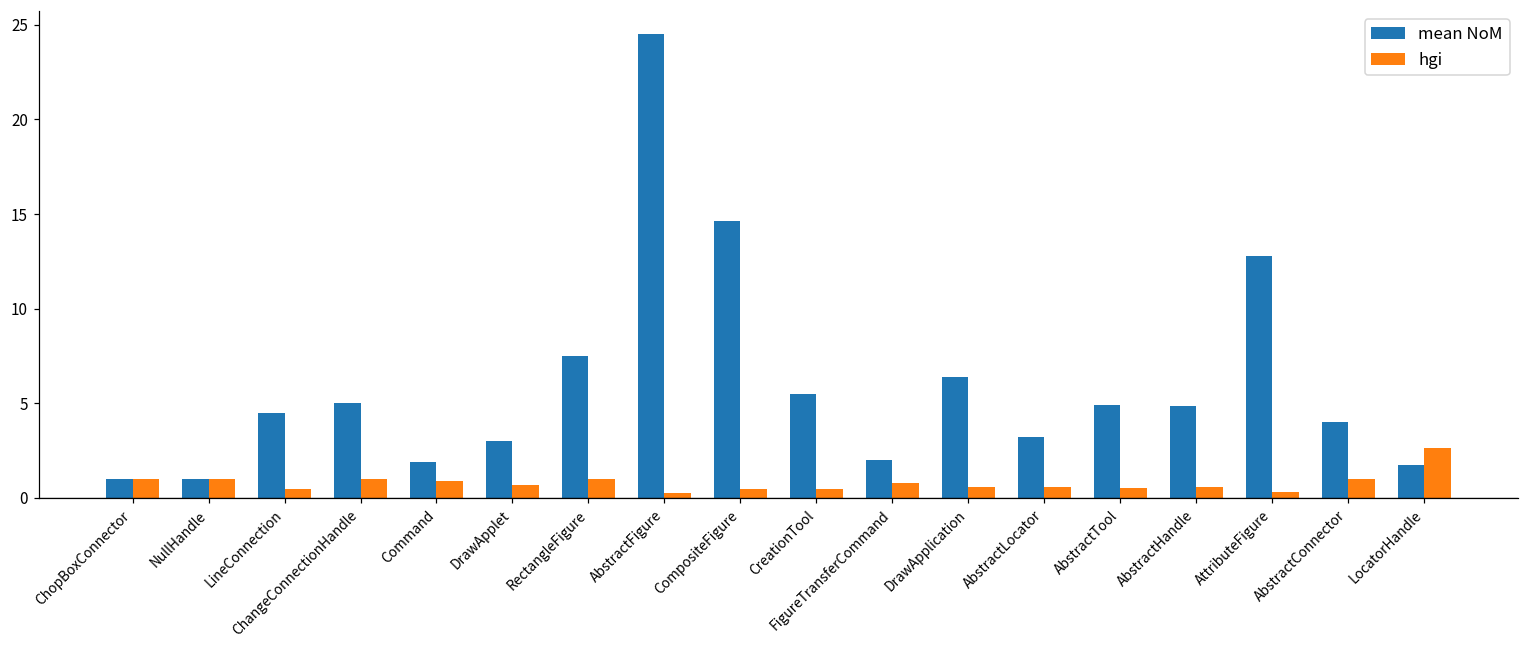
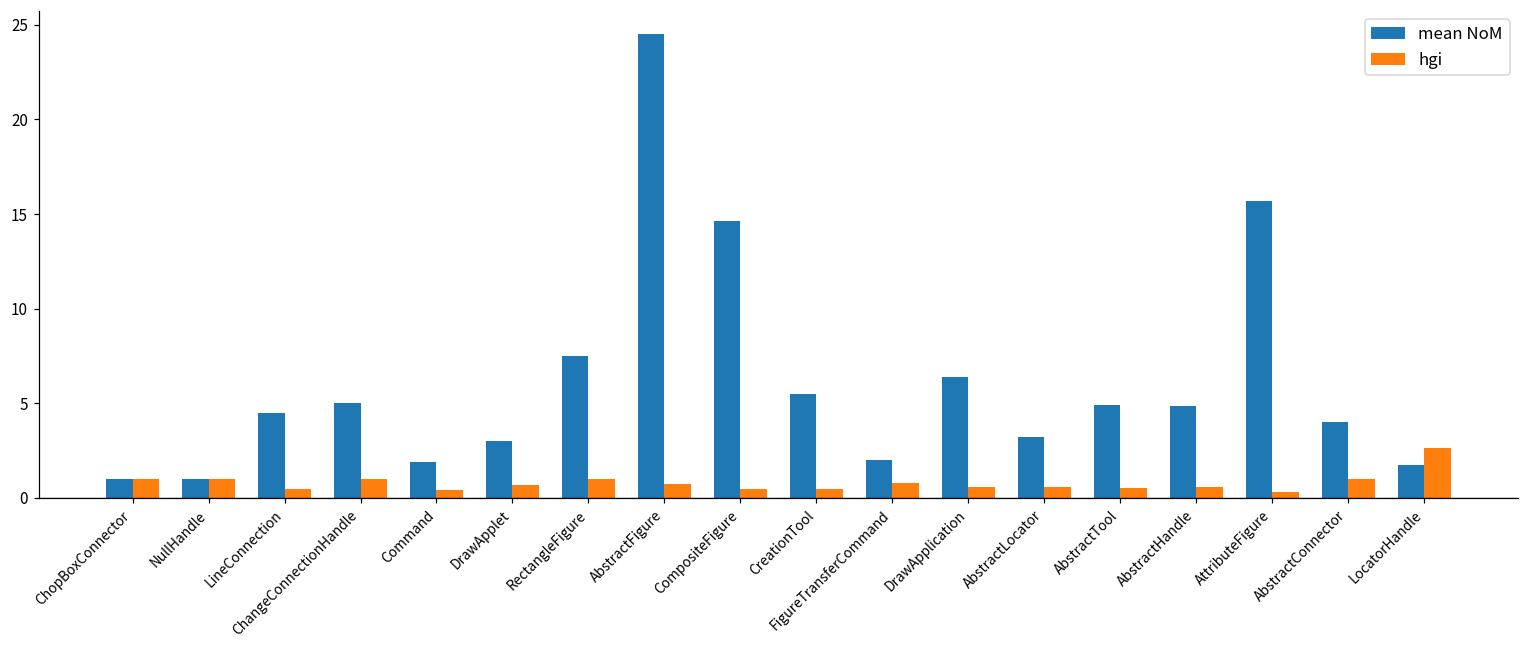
hgi, Command: 0.9 -> 0.4
hgi, AbstractFigure: 0.3 -> 0.8
mean NoM, AttributeFigure: 12.8 -> 15.7
